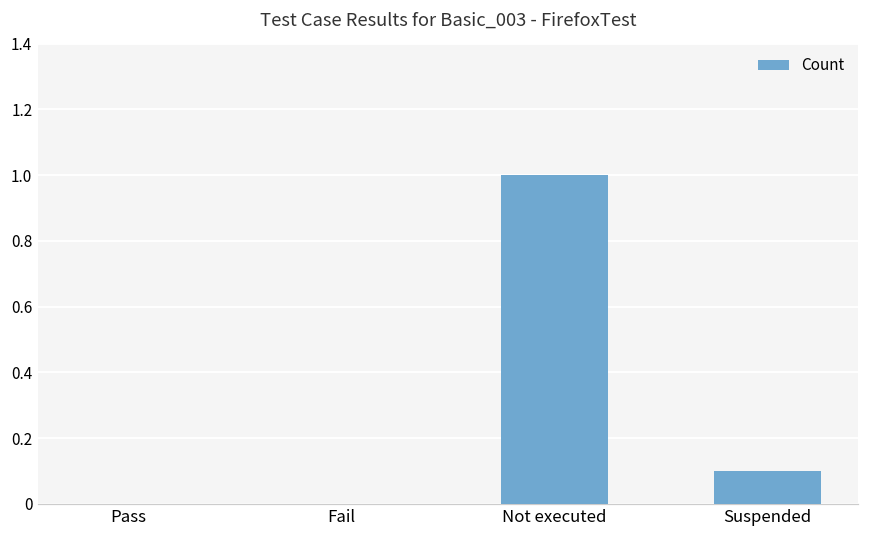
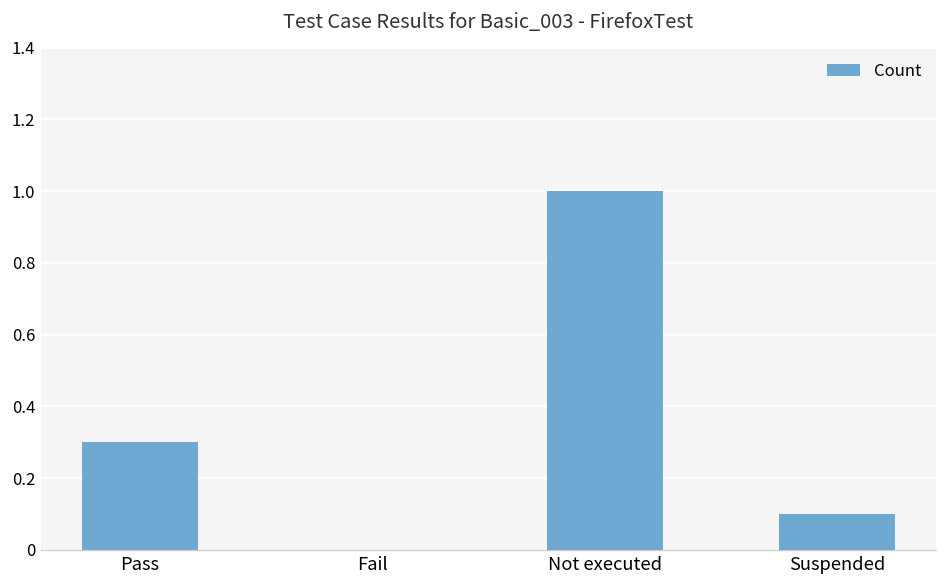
Pass: 0.0 -> 0.3
